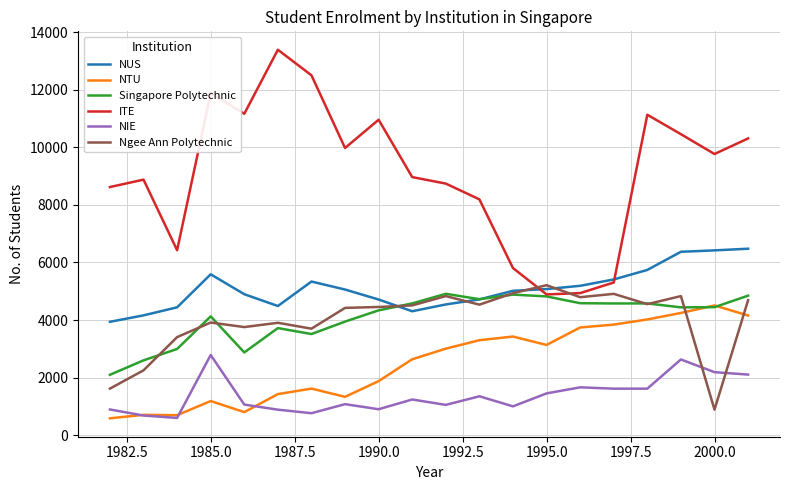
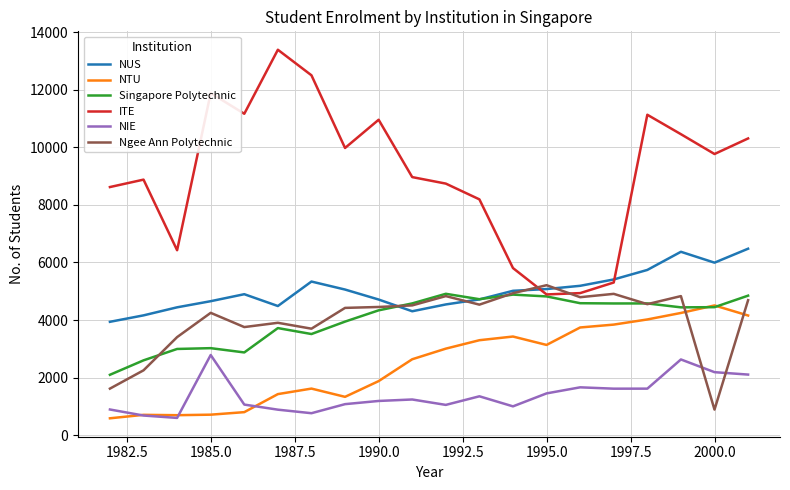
NUS, 1985.0: 5600 -> 4700
NTU, 1985.0: 1200 -> 700
Singapore Polytechnic, 1985.0: 4100 -> 3000
Ngee Ann Polytechnic, 1985.0: 3900 -> 4200
NIE, 1990.0: 900 -> 1200
NUS, 2000.0: 6400 -> 6000
